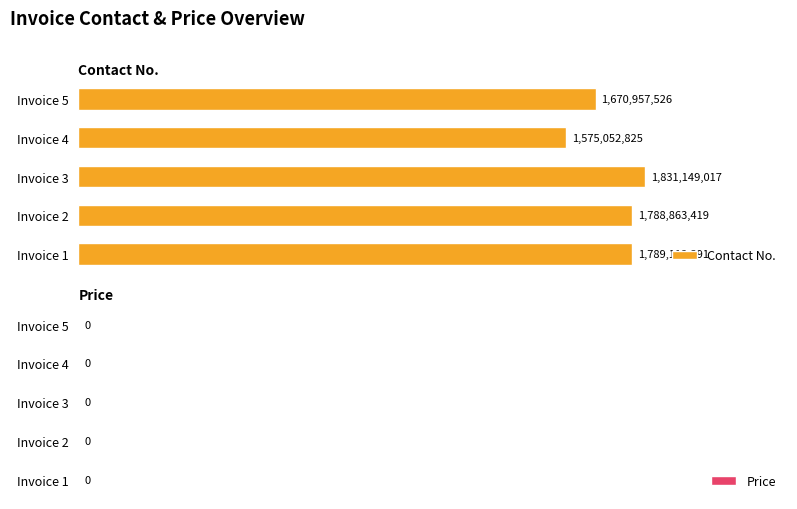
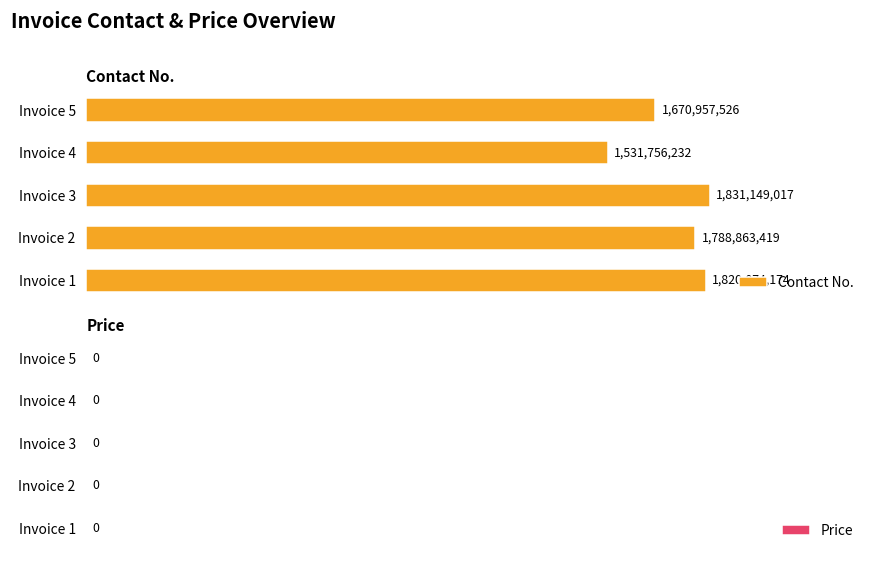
Contact No., Invoice 4: 1,575,052,825 -> 1,531,756,232
Contact No., Invoice 1: 1,789,112,391 -> 1,820,074,174
